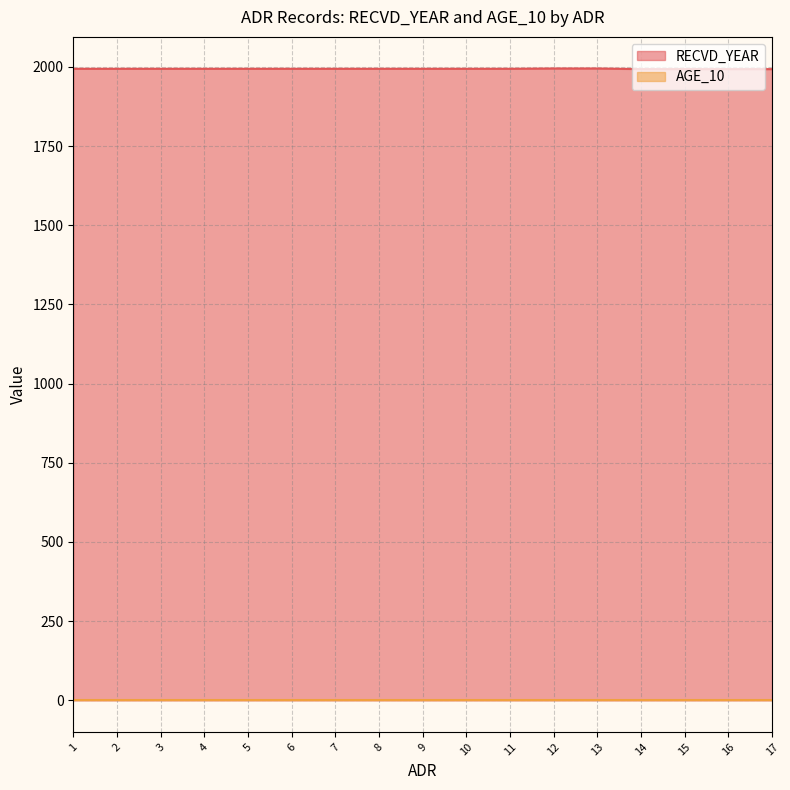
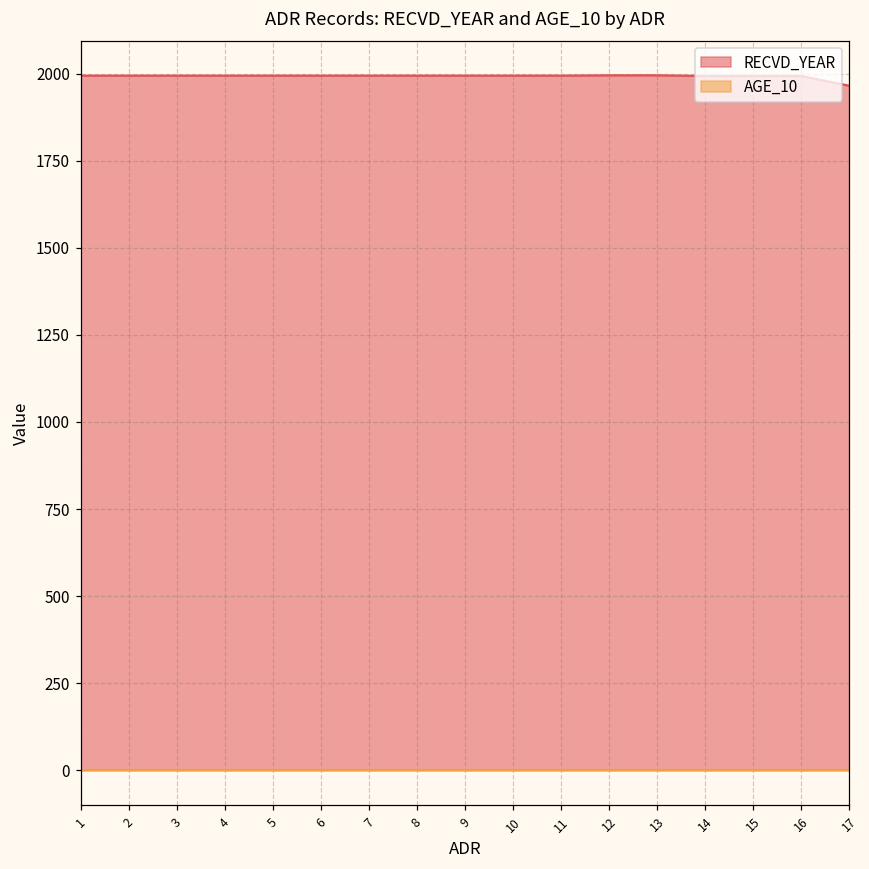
RECVD_YEAR, 17: 1990 -> 1970
